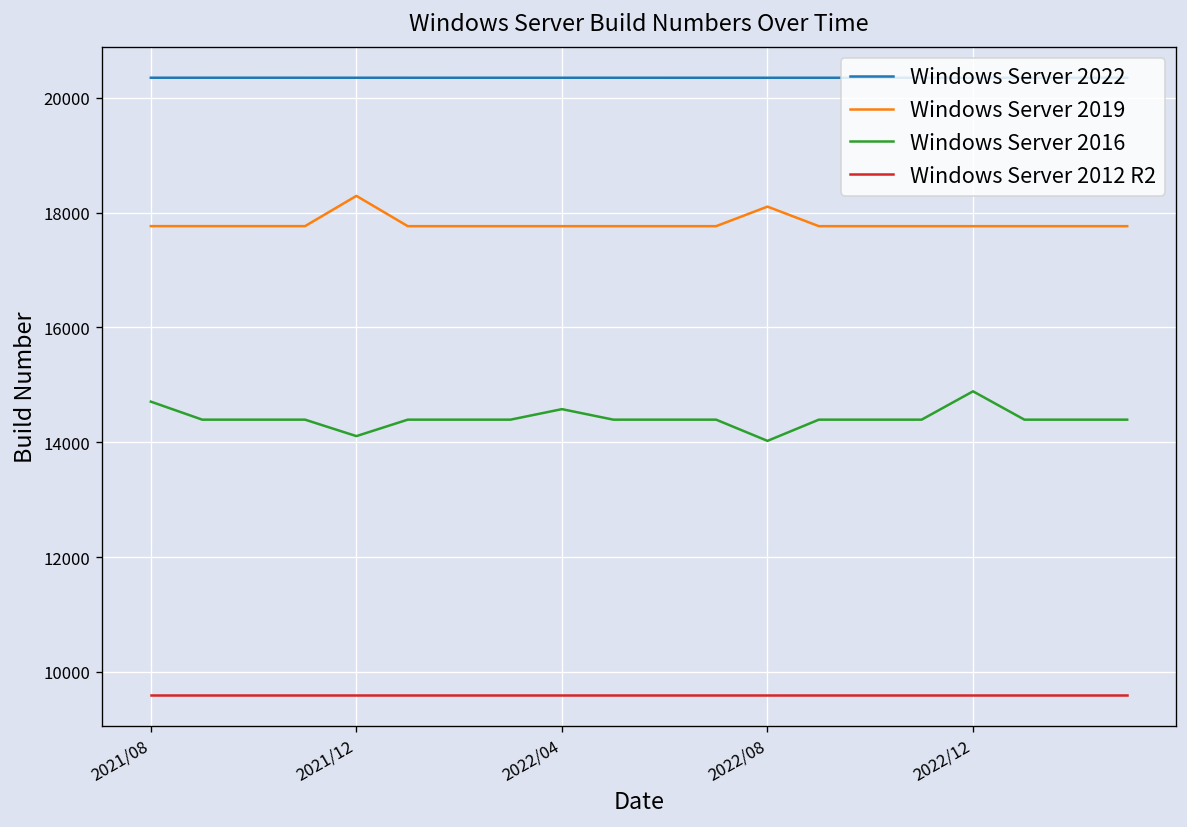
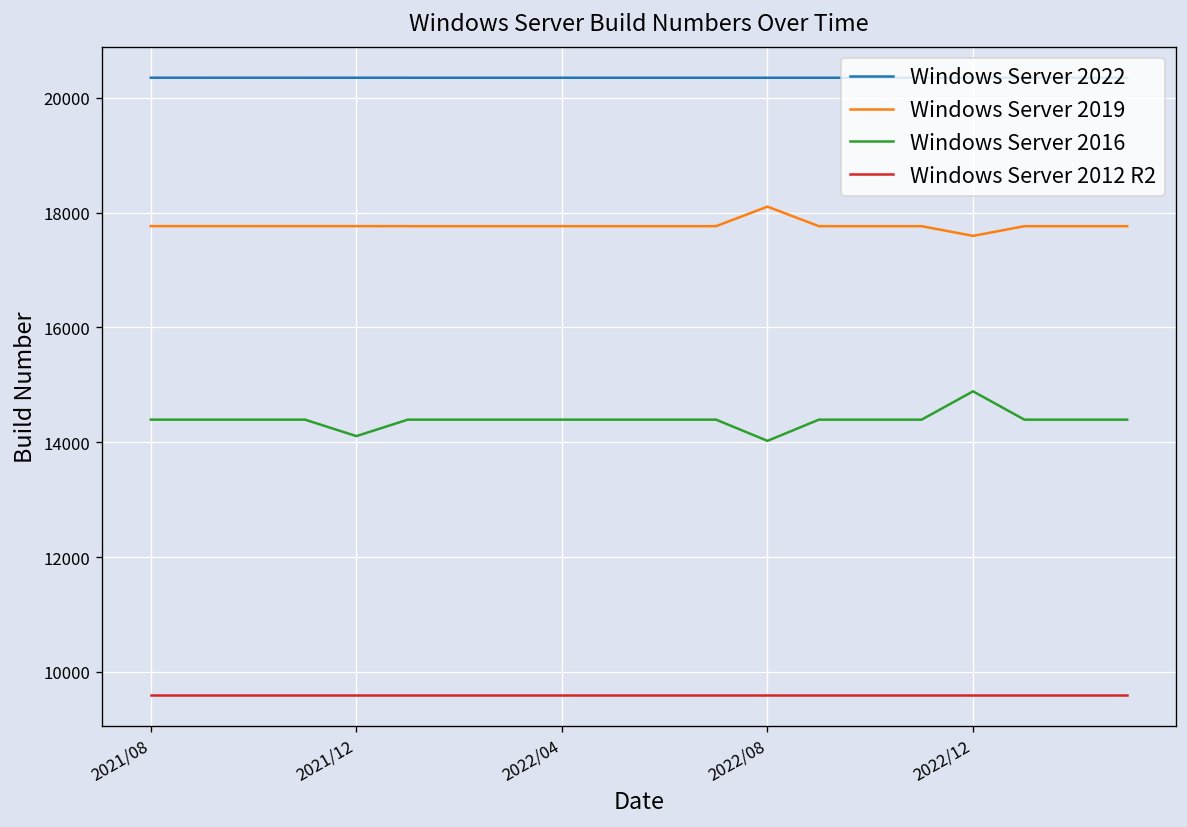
Windows Server 2016, 2021/08: 14700 -> 14400
Windows Server 2019, 2021/12: 18300 -> 17800
Windows Server 2016, 2022/04: 14600 -> 14400
Windows Server 2019, 2022/12: 17800 -> 17600
